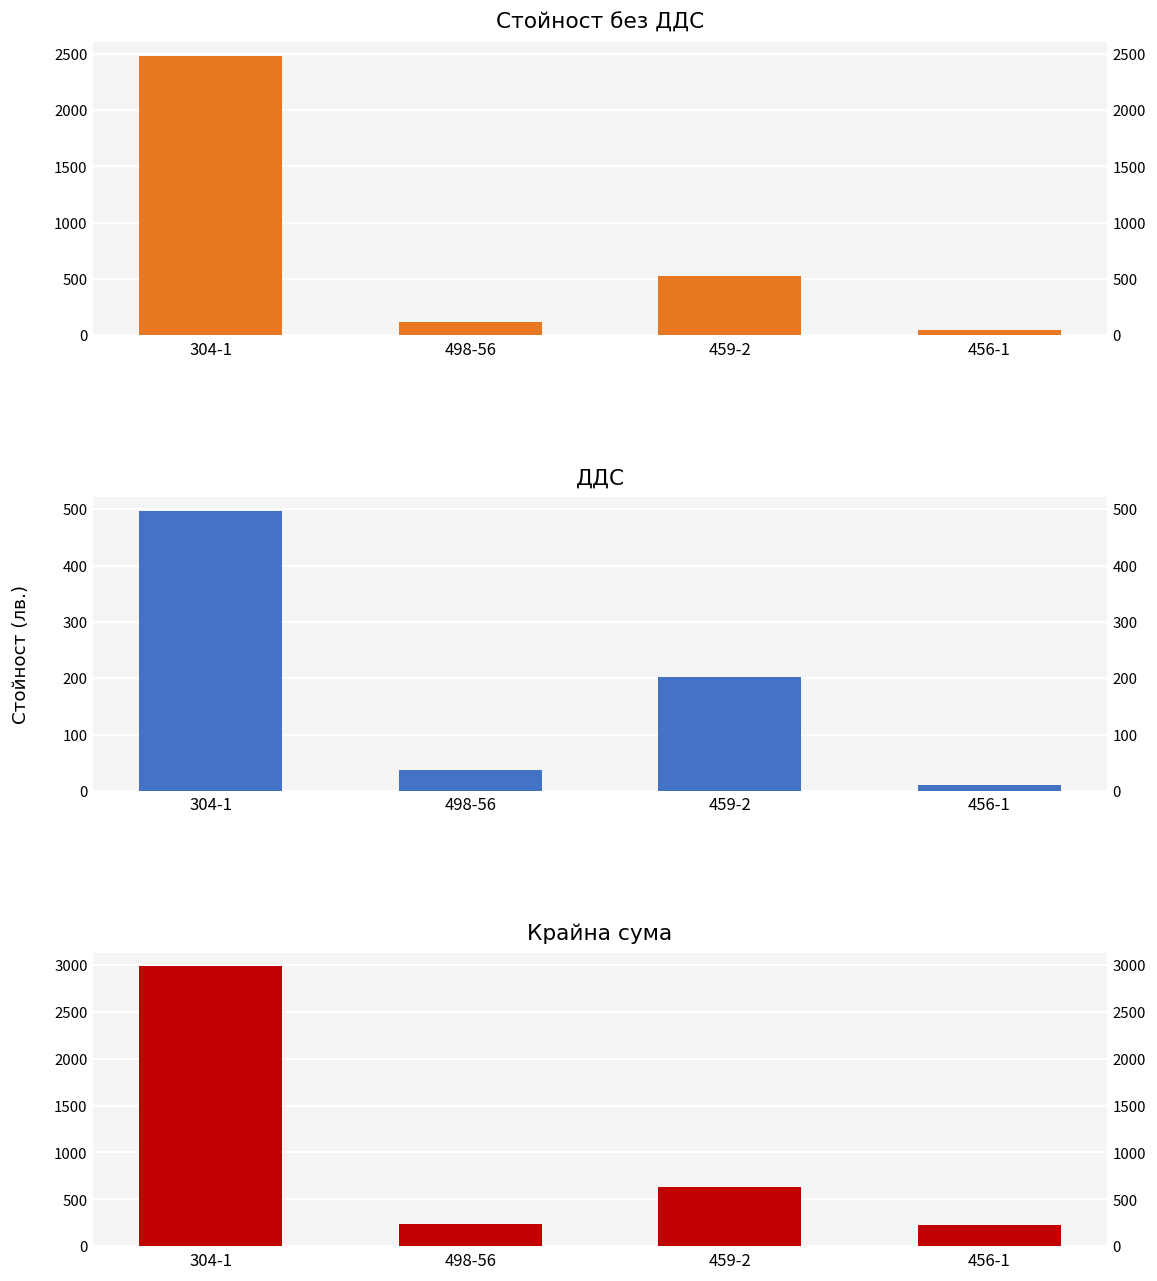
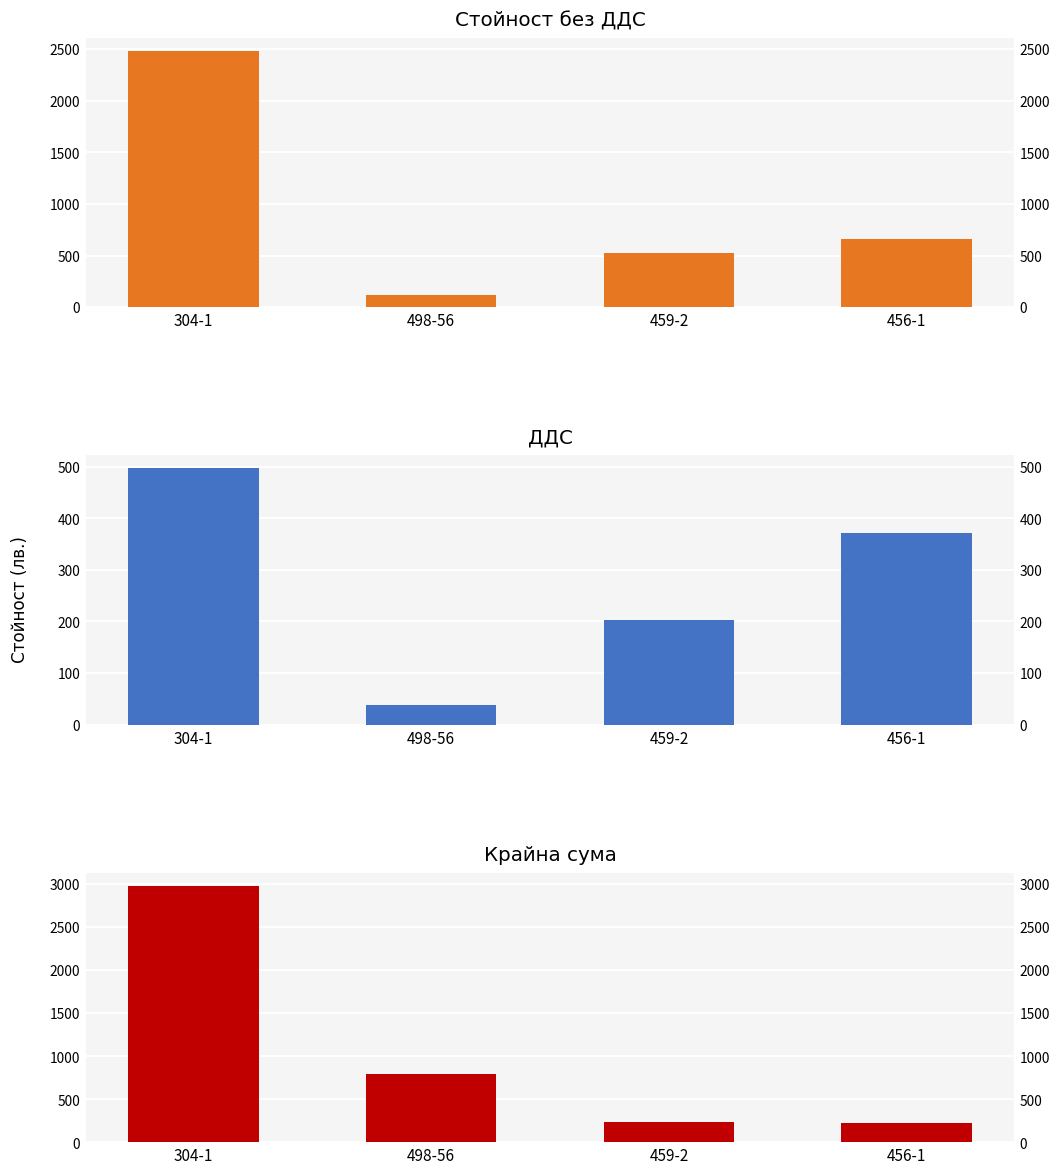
Стойност без ДДС, 456-1: 0 -> 700
ДДС, 456-1: 10 -> 370
Крайна сума, 498-56: 200 -> 800
Крайна сума, 459-2: 600 -> 200
